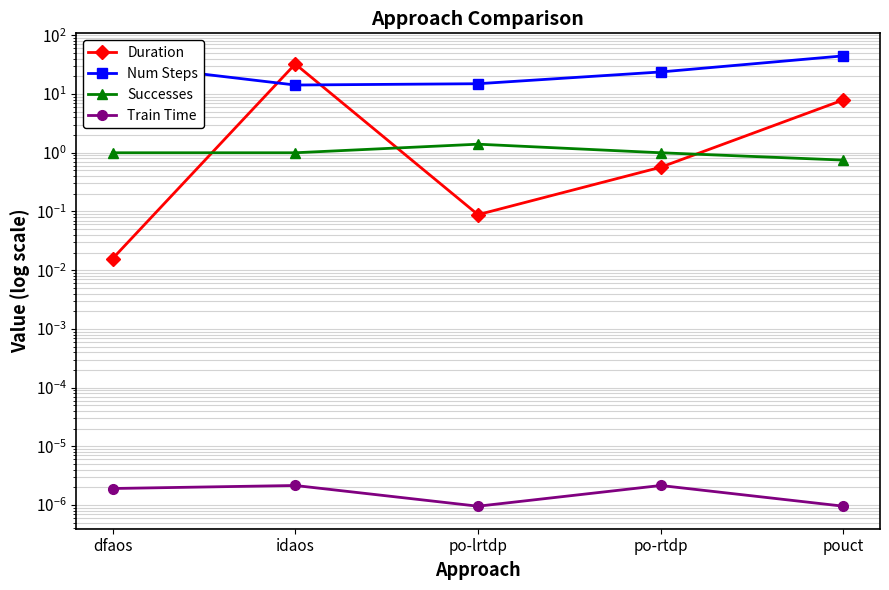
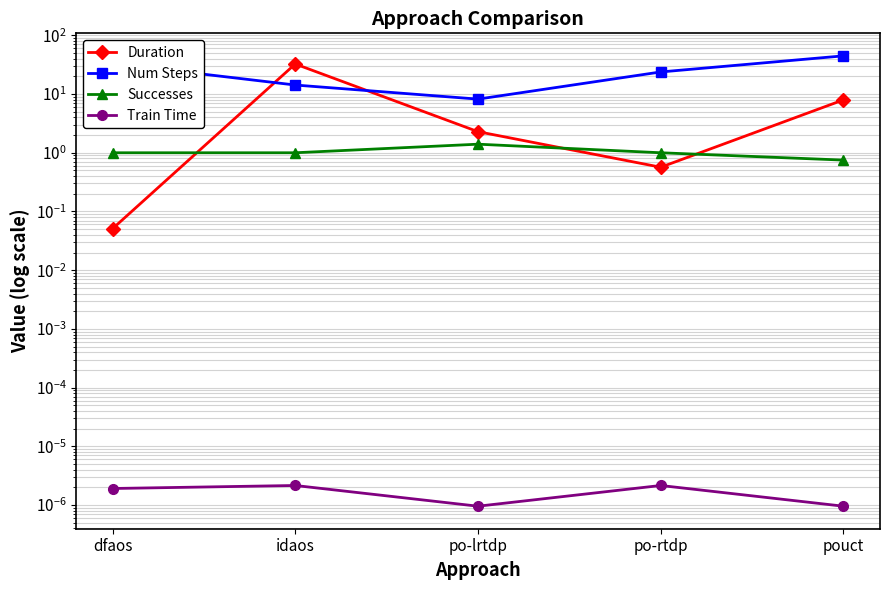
Duration, dfaos: 0.016 -> 0.05
Duration, po-lrtdp: 0.09 -> 2.3
Num Steps, po-lrtdp: 15 -> 8
